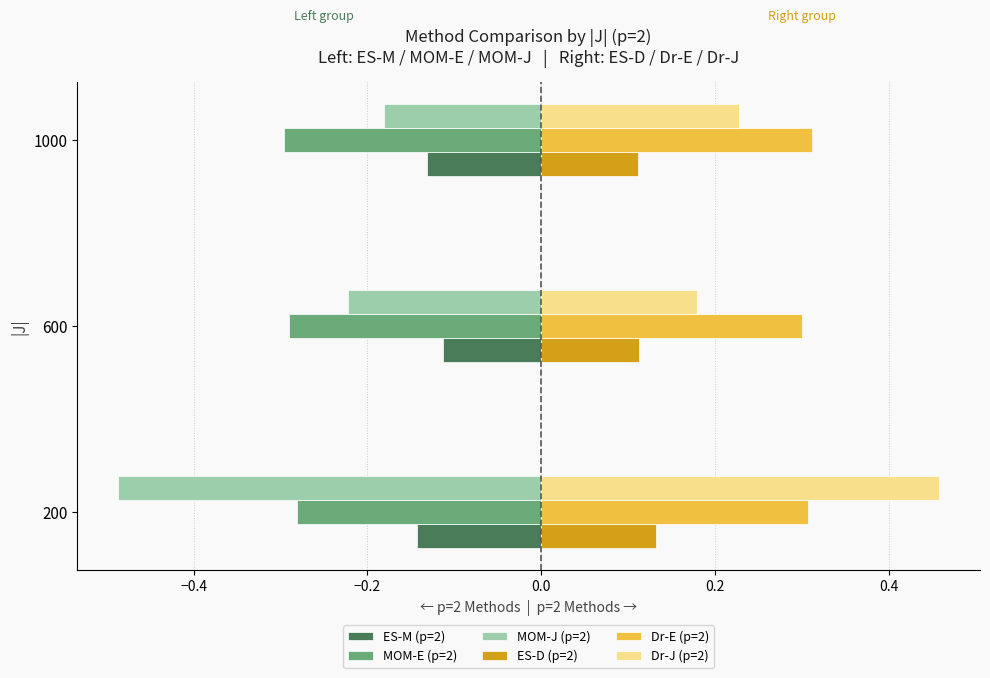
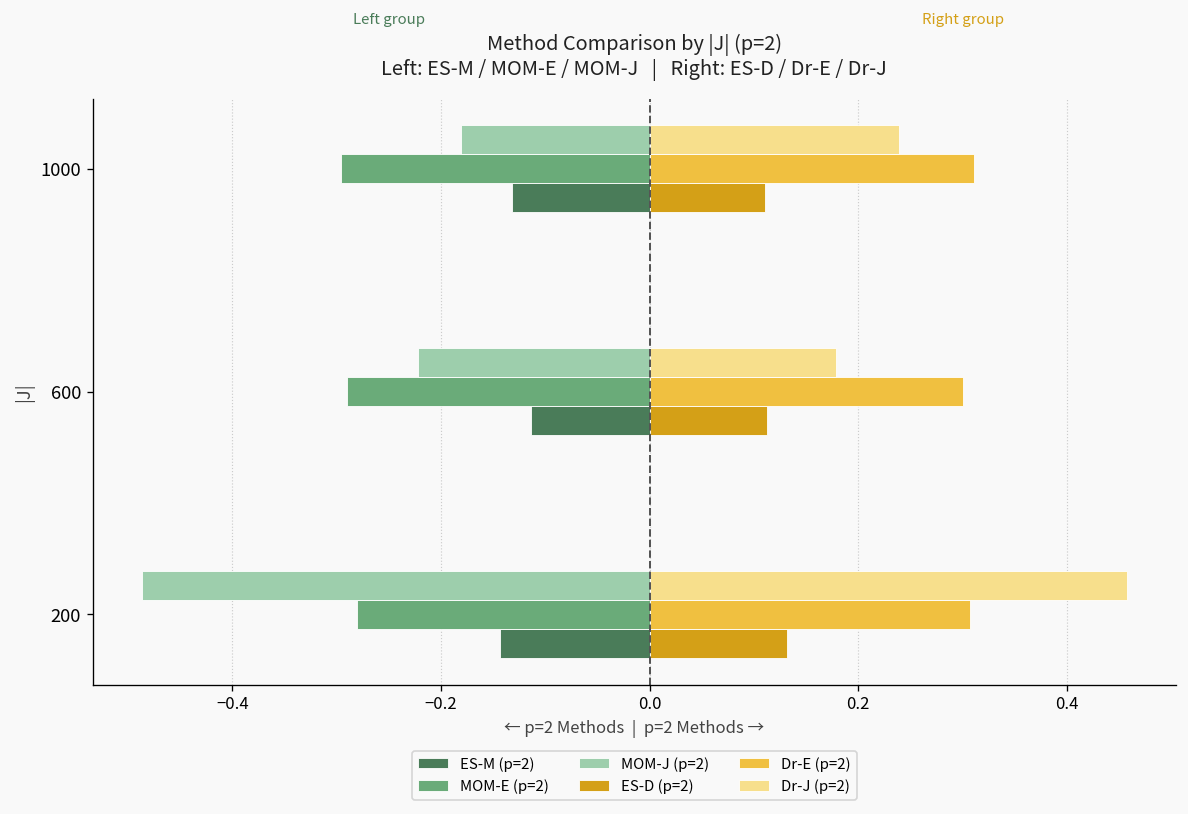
Dr-J (p=2), 1000: 0.23 -> 0.24
